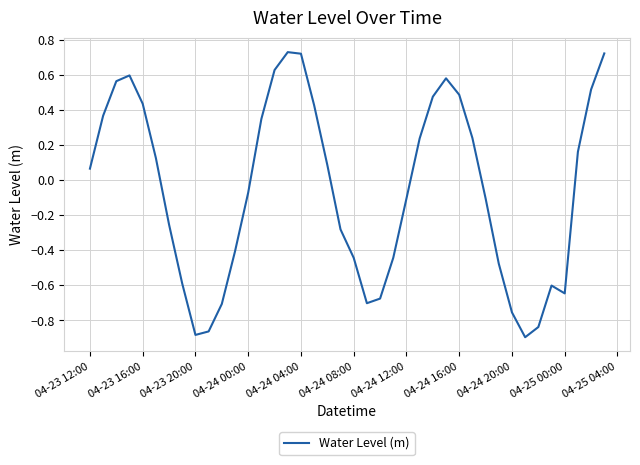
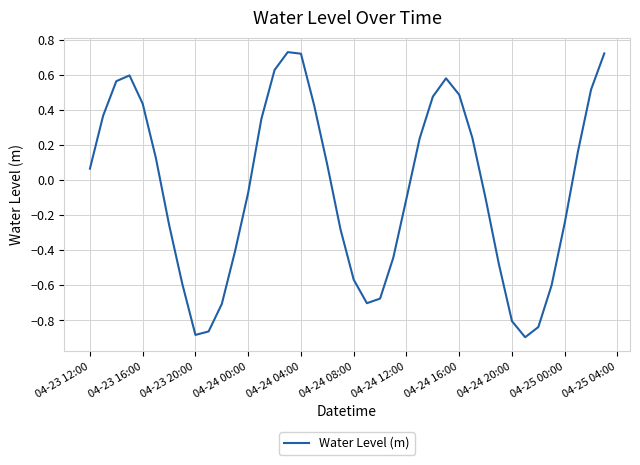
04-24 08:00: -0.44 -> -0.57
04-24 20:00: -0.75 -> -0.80
04-25 00:00: -0.65 -> -0.24
